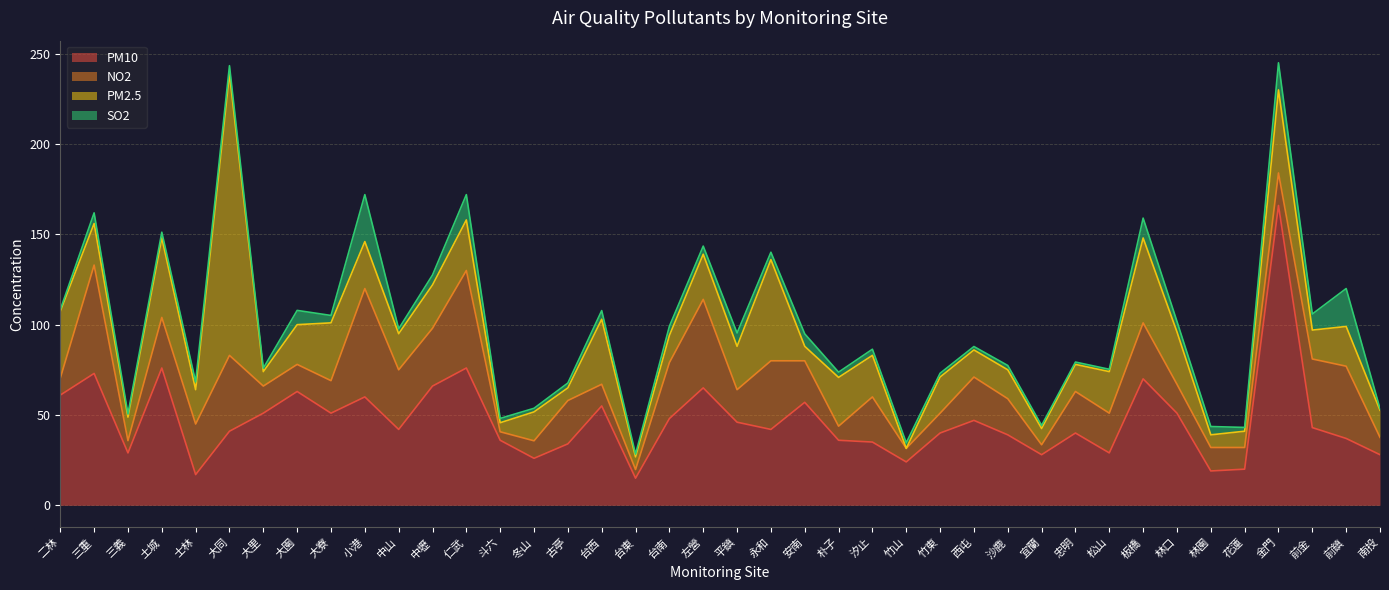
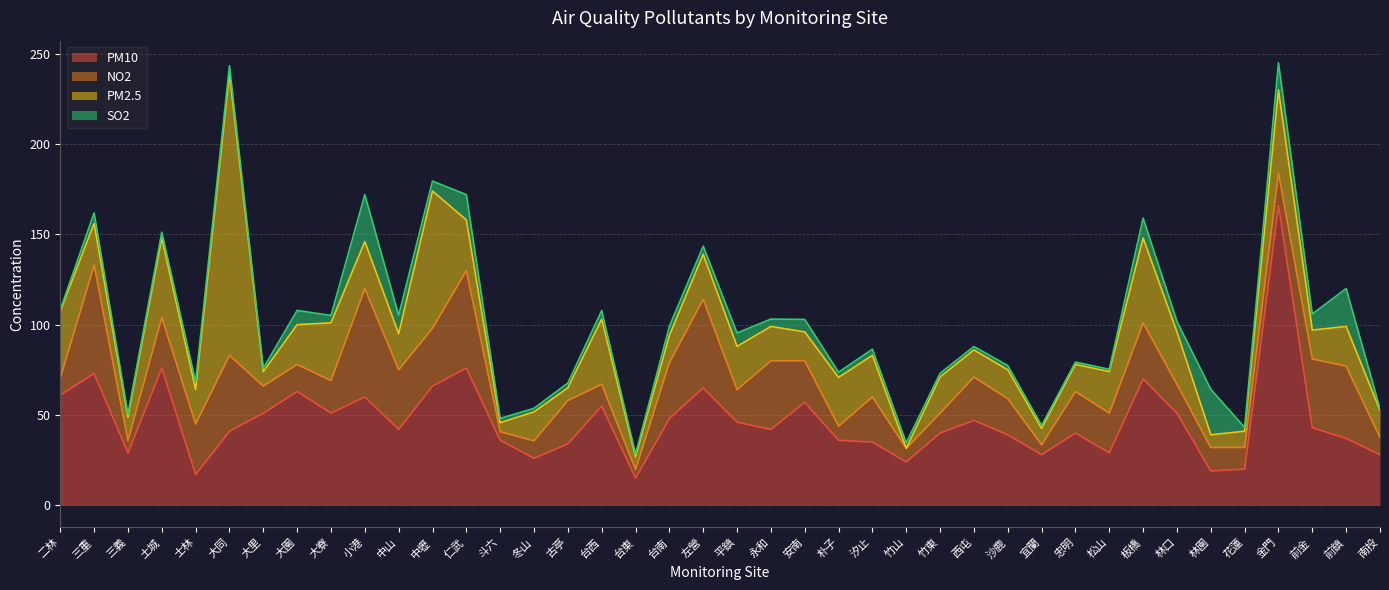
SO2, 中山: 3 -> 10
PM2.5, 中壢: 24 -> 76
PM2.5, 永和: 56 -> 19
PM2.5, 安南: 8 -> 16
SO2, 林園: 5 -> 25
